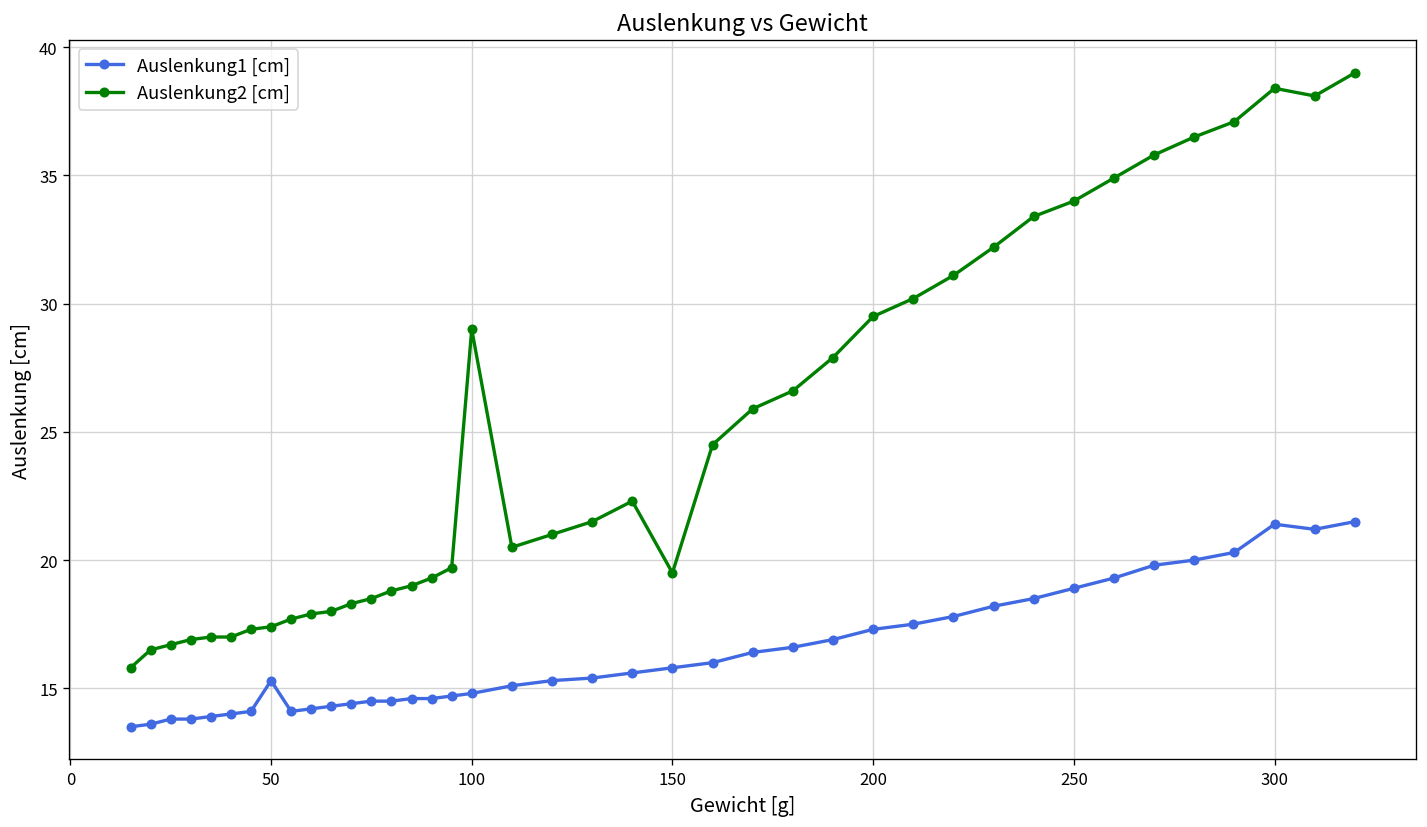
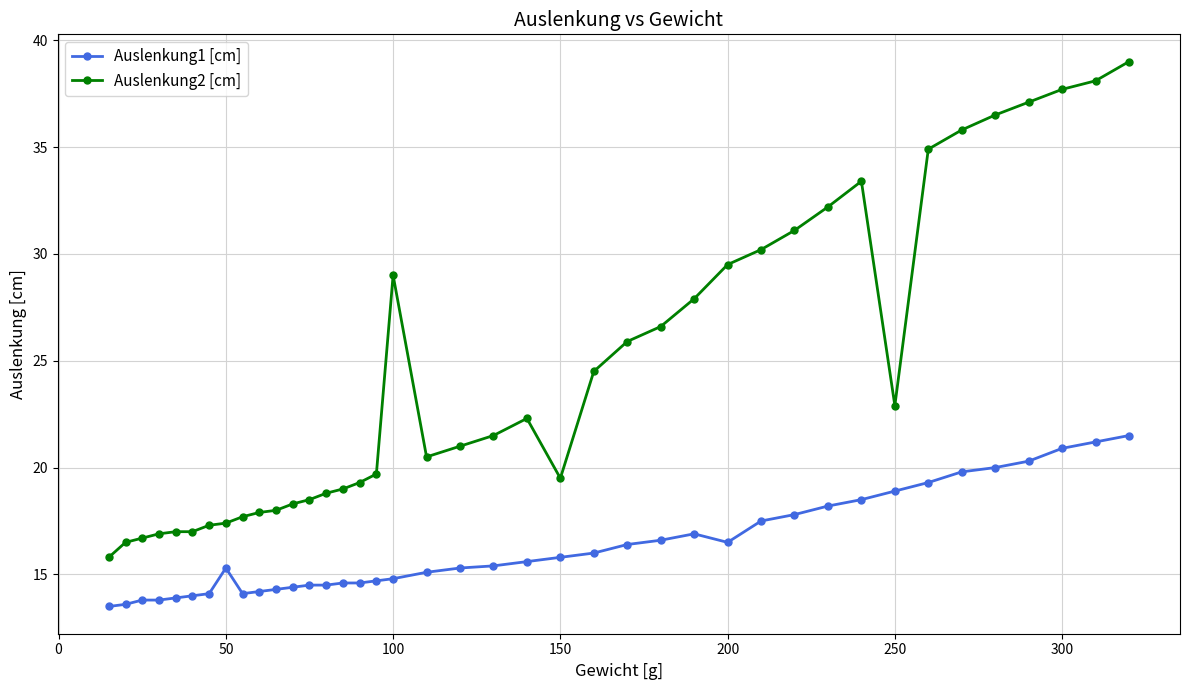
Auslenkung1 [cm], 200: 17.3 -> 16.5
Auslenkung2 [cm], 250: 34.0 -> 22.9
Auslenkung1 [cm], 300: 21.4 -> 20.9
Auslenkung2 [cm], 300: 38.4 -> 37.7
